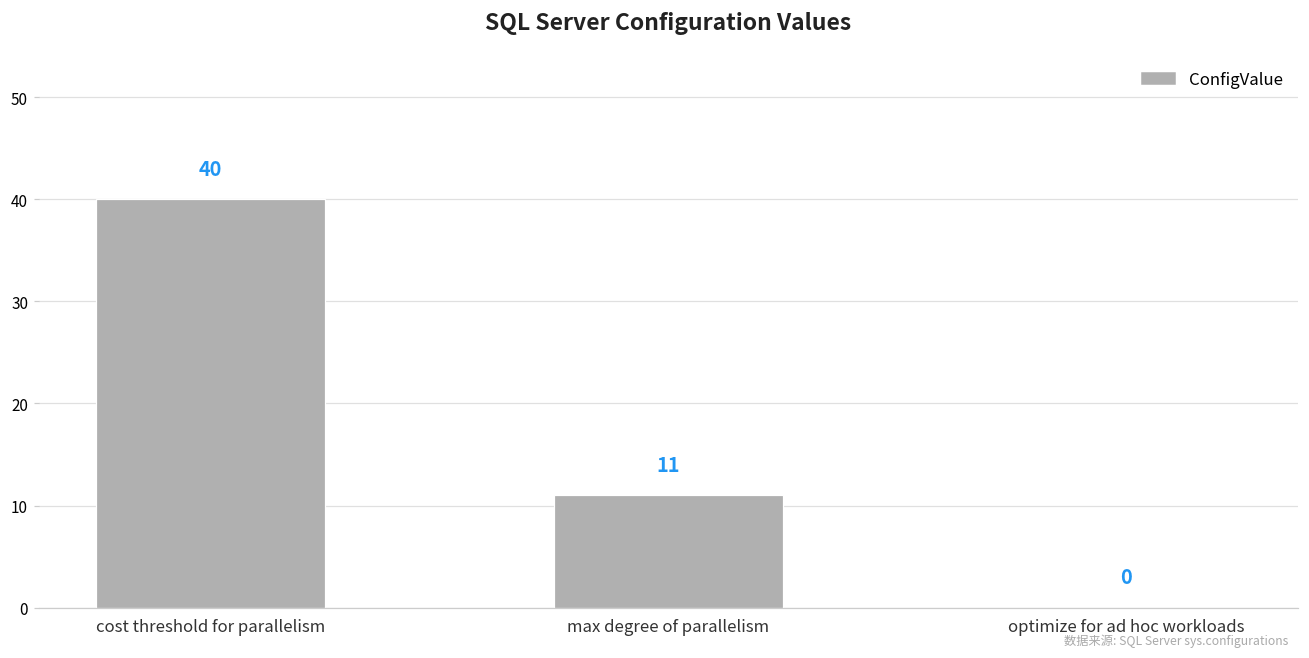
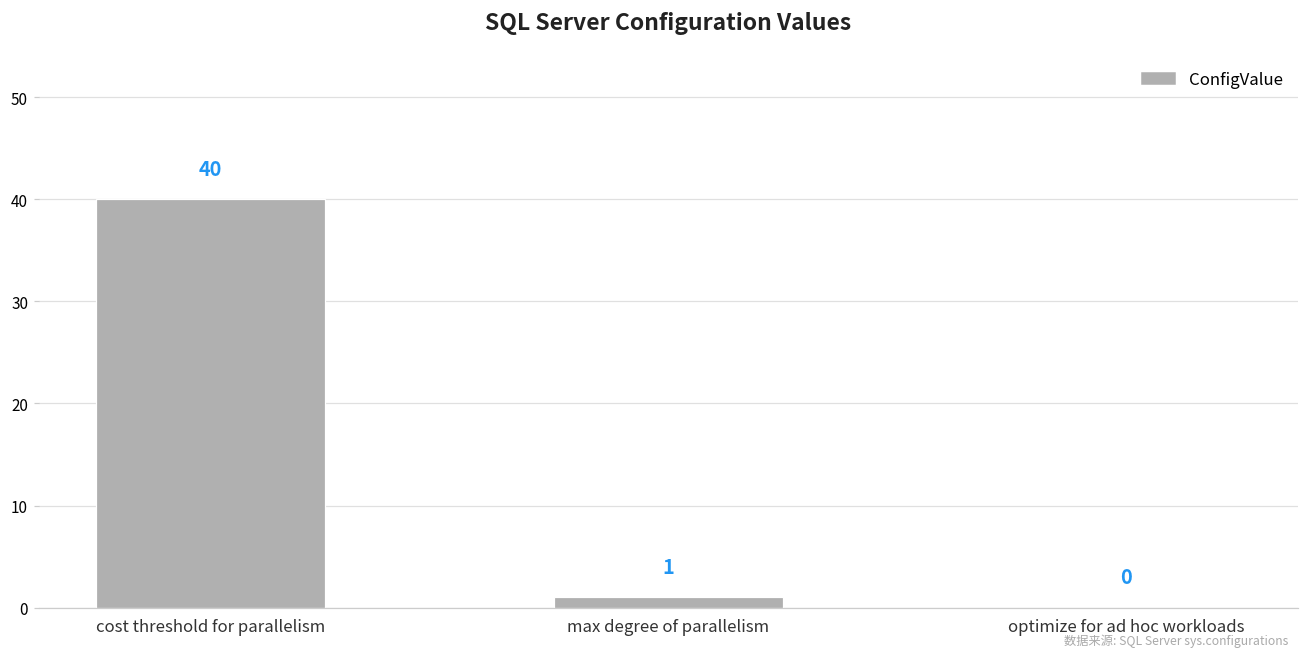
max degree of parallelism: 11 -> 1
